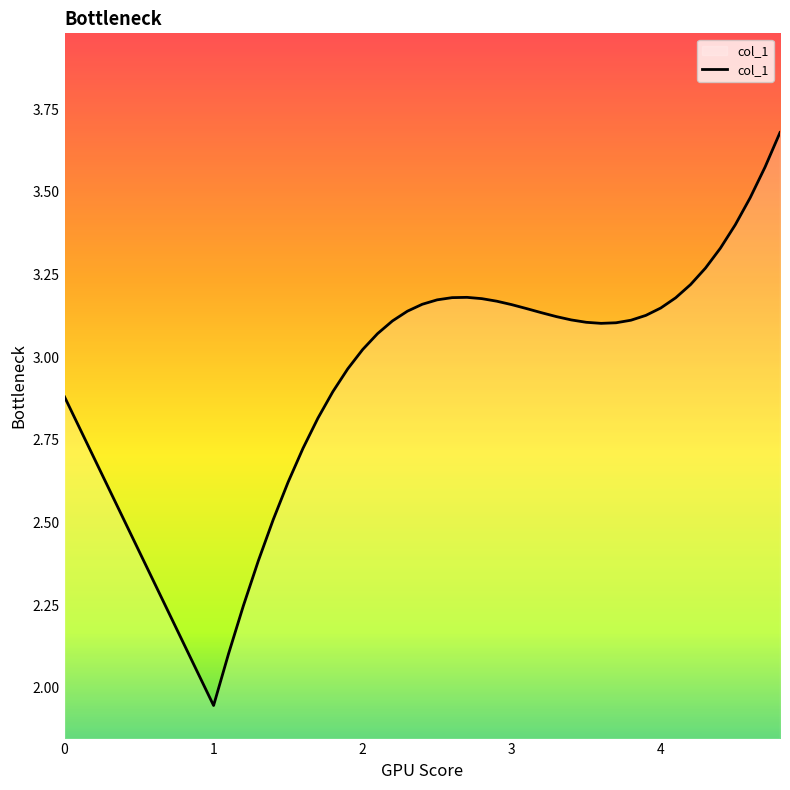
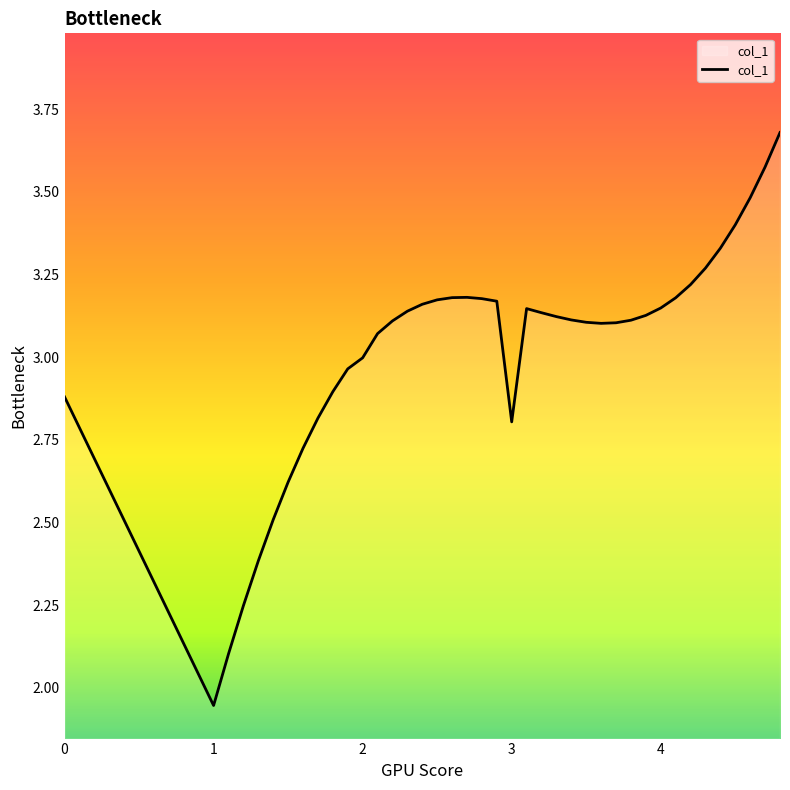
2: 3.02 -> 3.00
3: 3.16 -> 2.80
